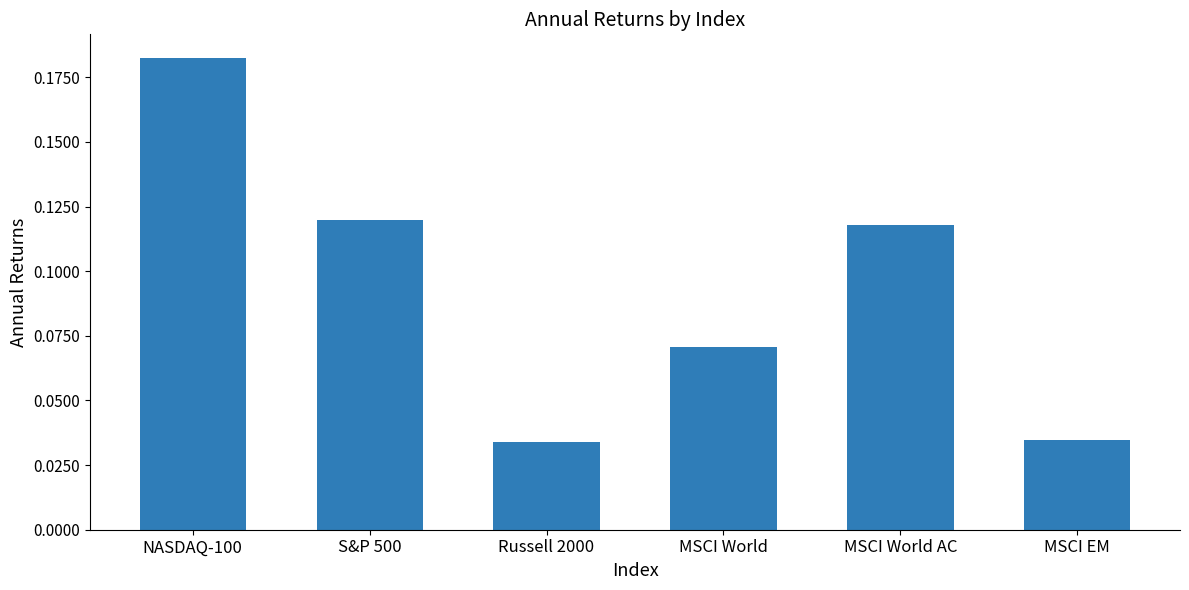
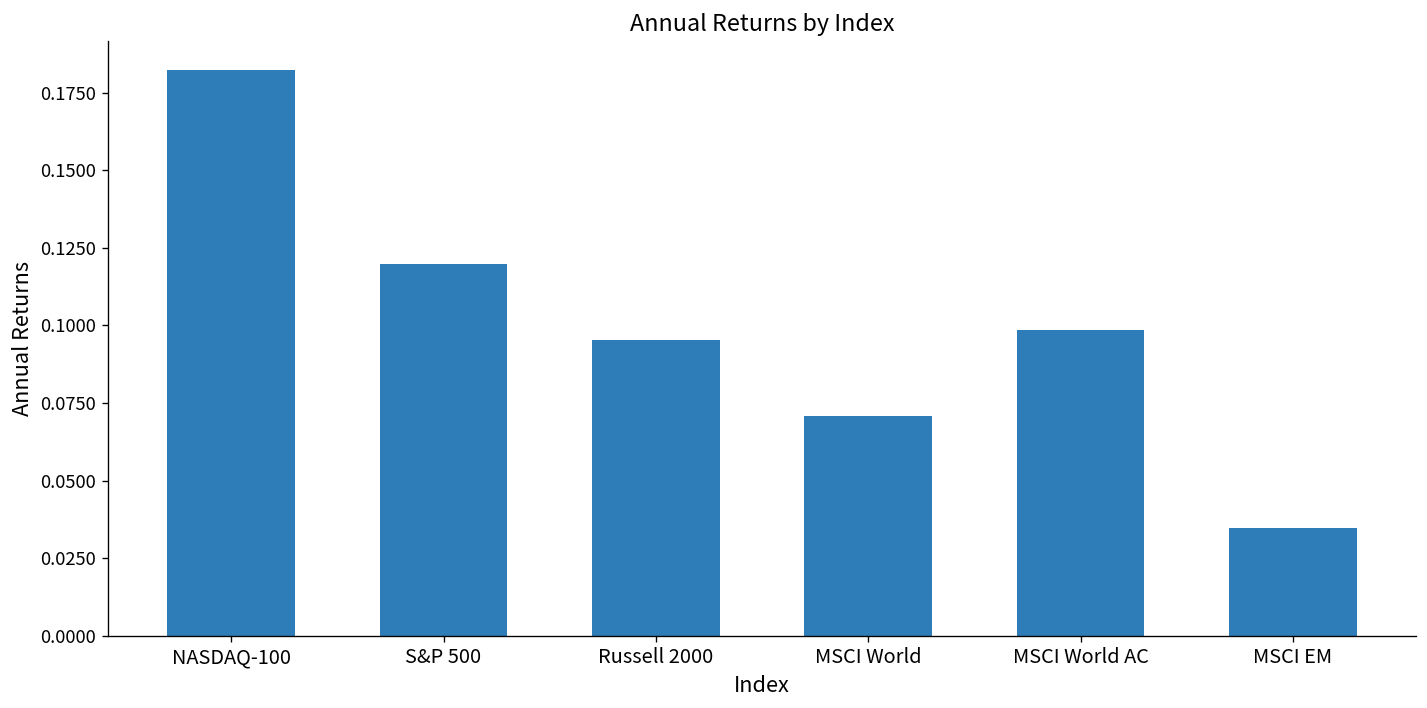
Russell 2000: 0.034 -> 0.095
MSCI World AC: 0.118 -> 0.098
